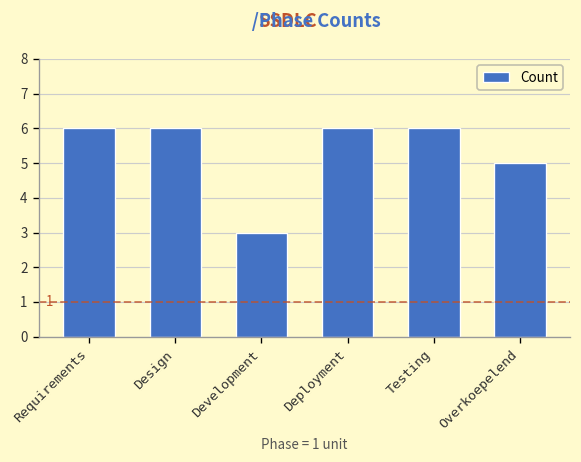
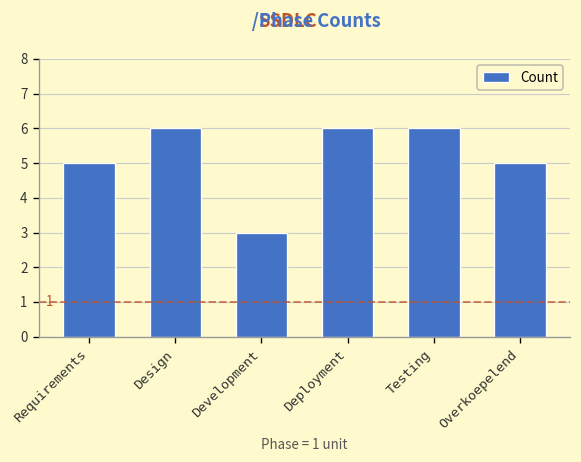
Requirements: 6 -> 5
